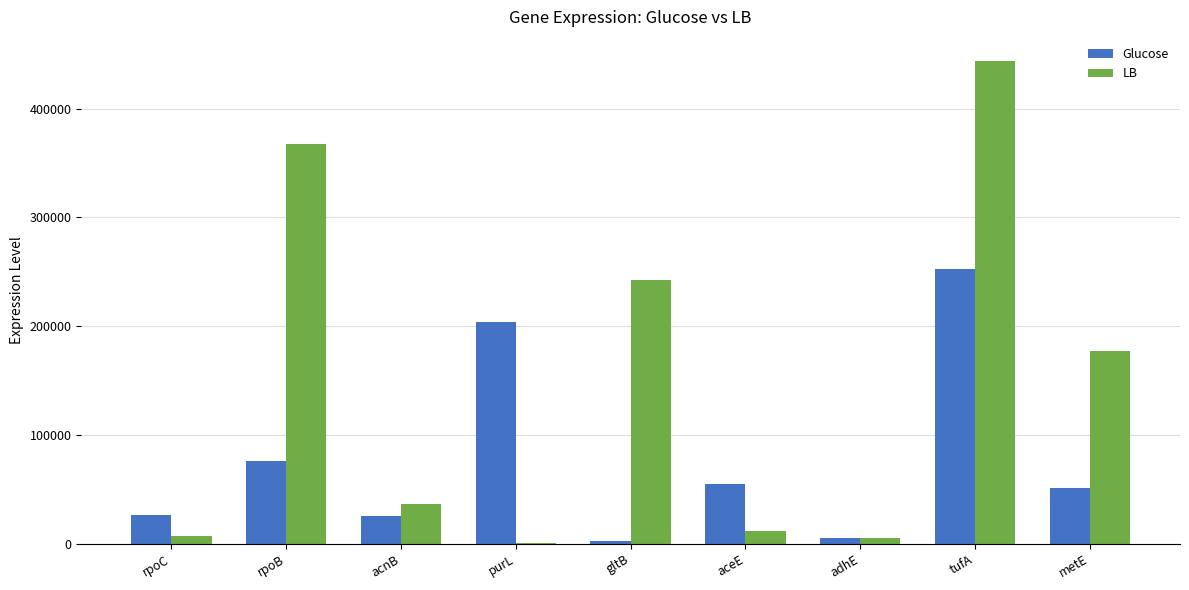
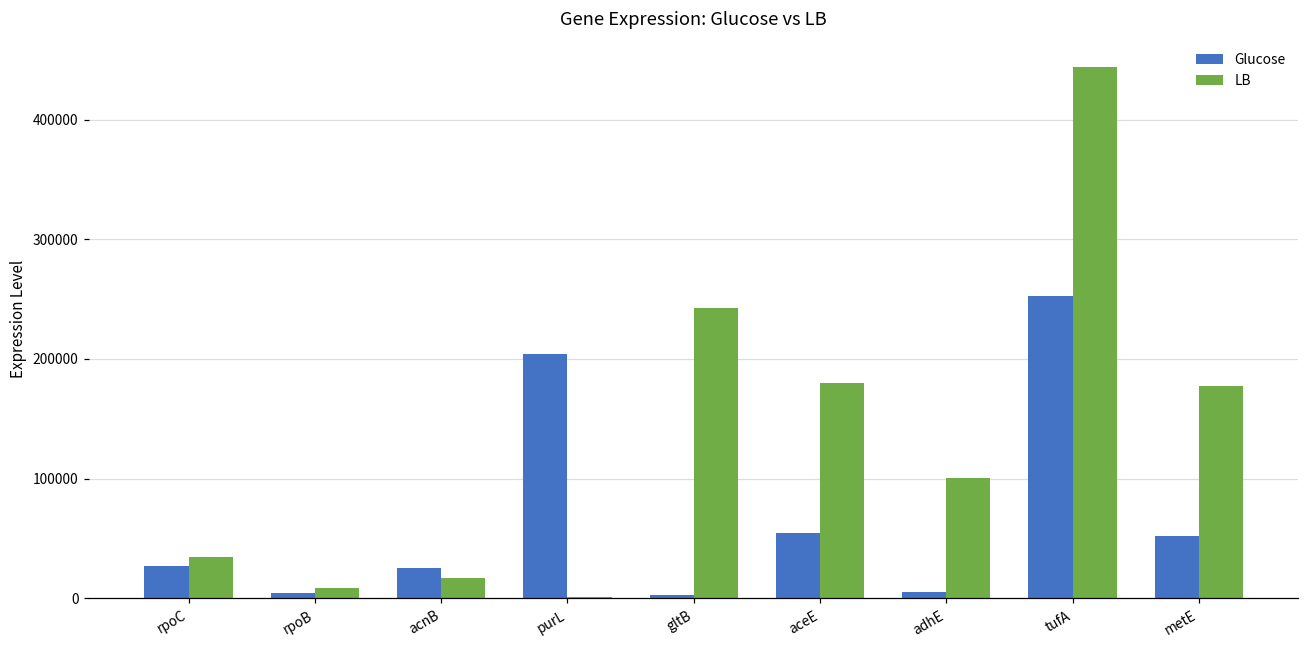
LB, rpoC: 7000 -> 34000
Glucose, rpoB: 76000 -> 4000
LB, rpoB: 367000 -> 9000
LB, acnB: 37000 -> 17000
LB, aceE: 12000 -> 180000
LB, adhE: 5000 -> 100000
